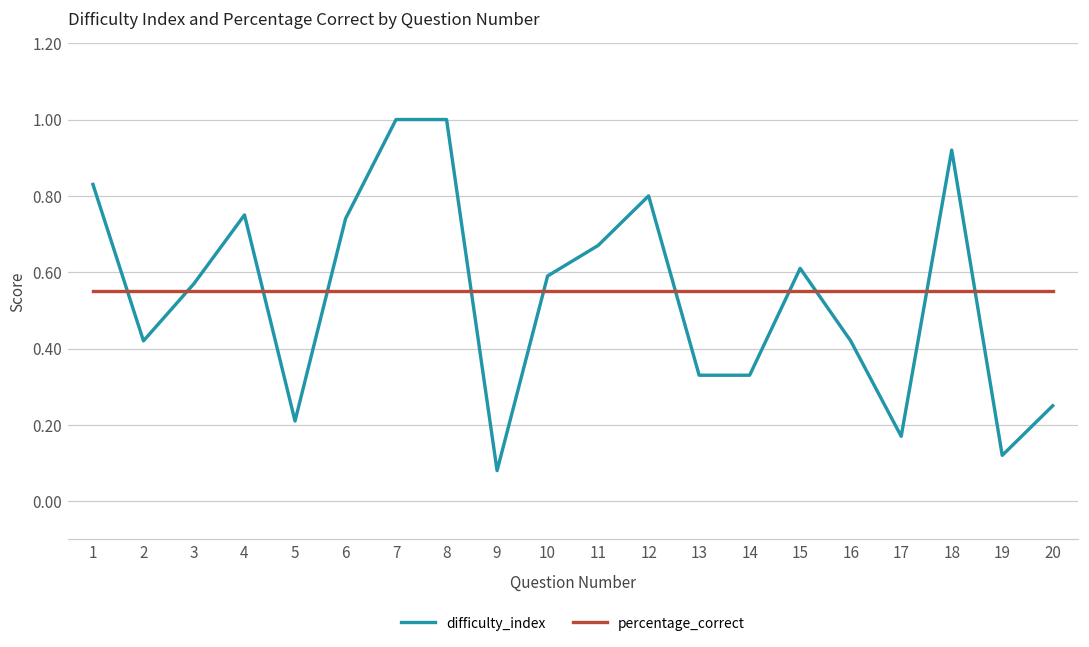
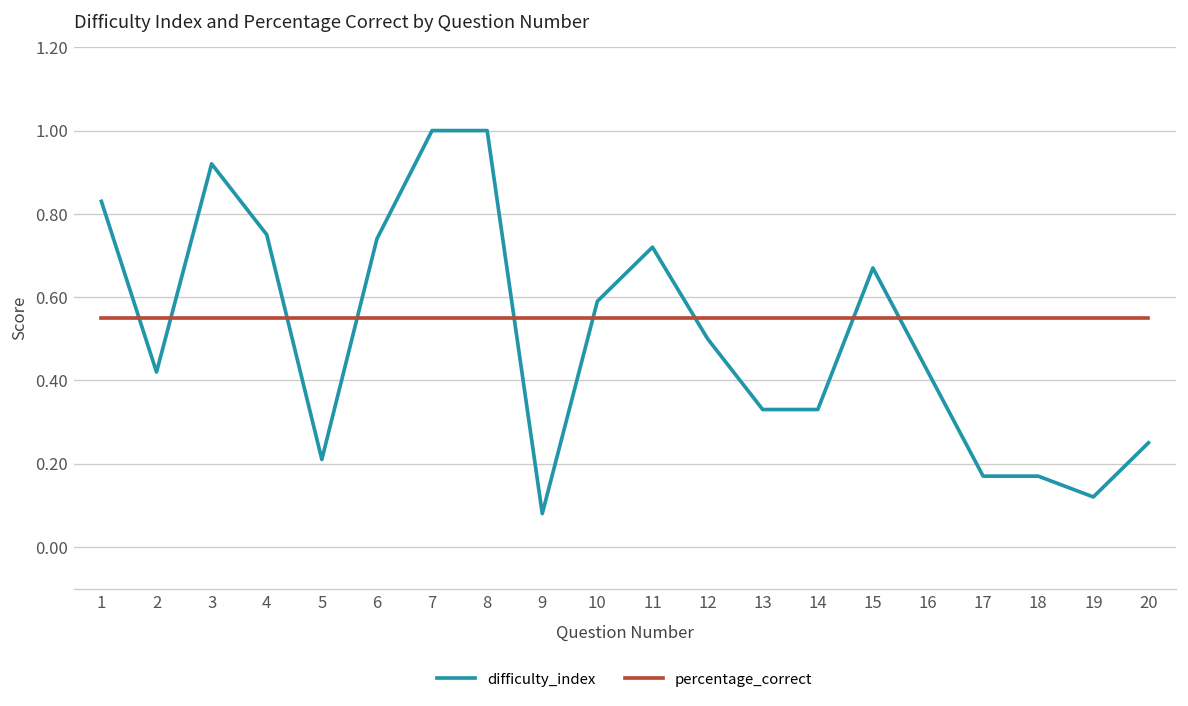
difficulty_index, 3: 0.57 -> 0.92
difficulty_index, 11: 0.67 -> 0.72
difficulty_index, 12: 0.8 -> 0.5
difficulty_index, 15: 0.61 -> 0.67
difficulty_index, 18: 0.92 -> 0.17
